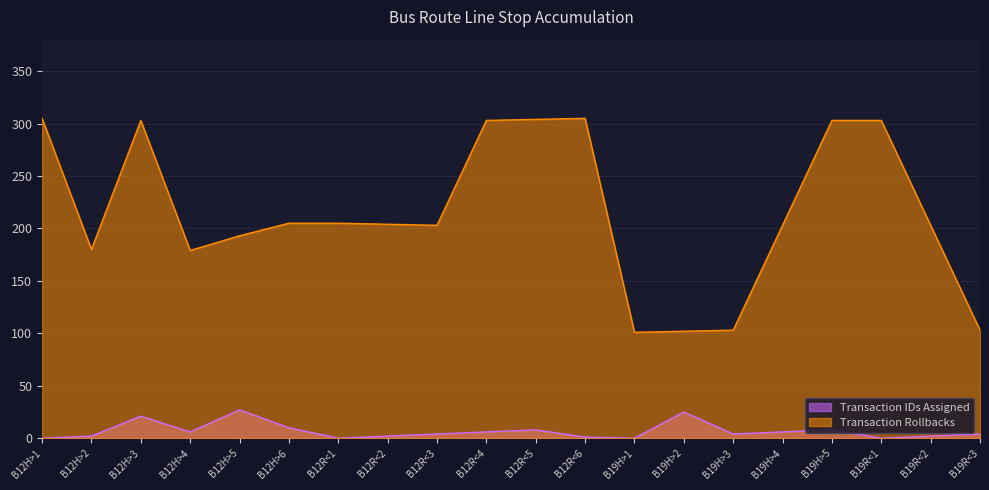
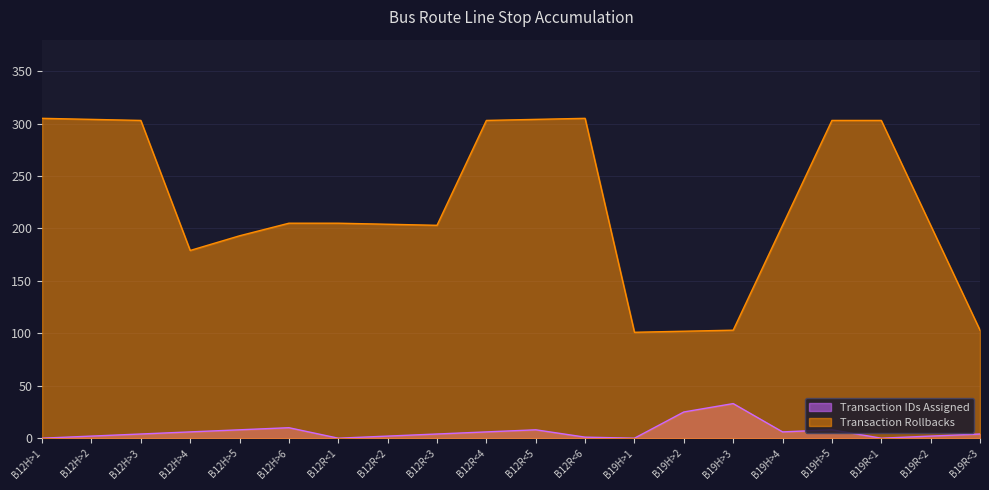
Transaction Rollbacks, B12H>2: 180 -> 304
Transaction IDs Assigned, B12H>3: 21 -> 4
Transaction IDs Assigned, B12H>5: 27 -> 8
Transaction IDs Assigned, B19H>3: 4 -> 33
